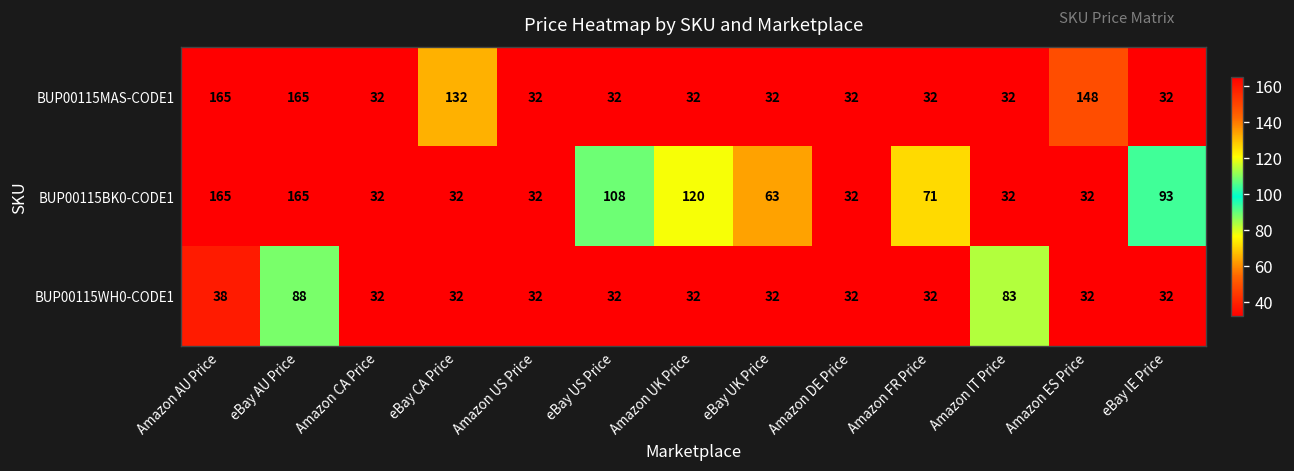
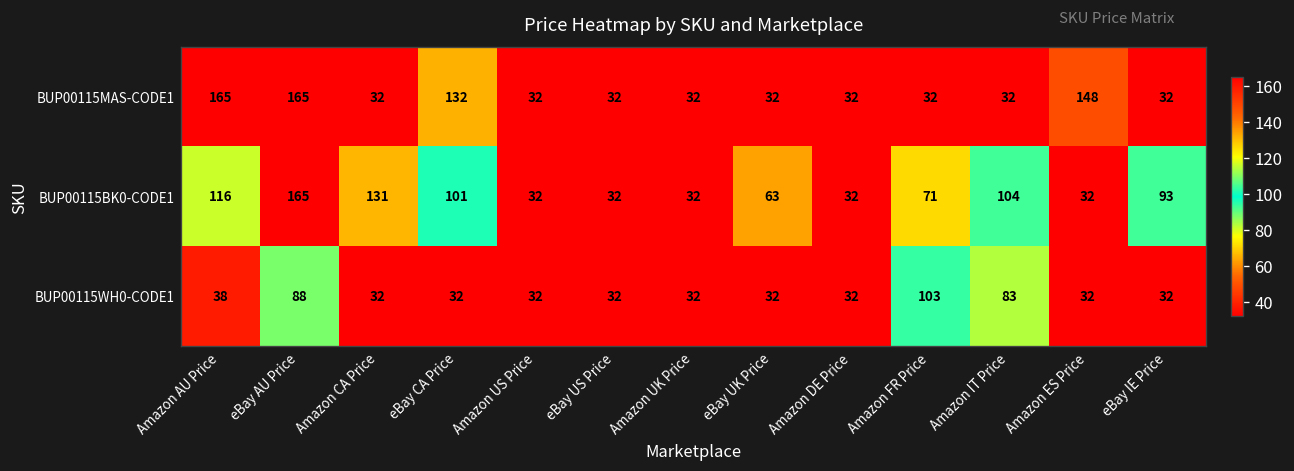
BUP00115BK0-CODE1, Amazon AU Price: 165 -> 116
BUP00115BK0-CODE1, Amazon CA Price: 32 -> 131
BUP00115BK0-CODE1, eBay CA Price: 32 -> 101
BUP00115BK0-CODE1, eBay US Price: 108 -> 32
BUP00115BK0-CODE1, Amazon UK Price: 120 -> 32
BUP00115BK0-CODE1, Amazon IT Price: 32 -> 104
BUP00115WH0-CODE1, Amazon FR Price: 32 -> 103
